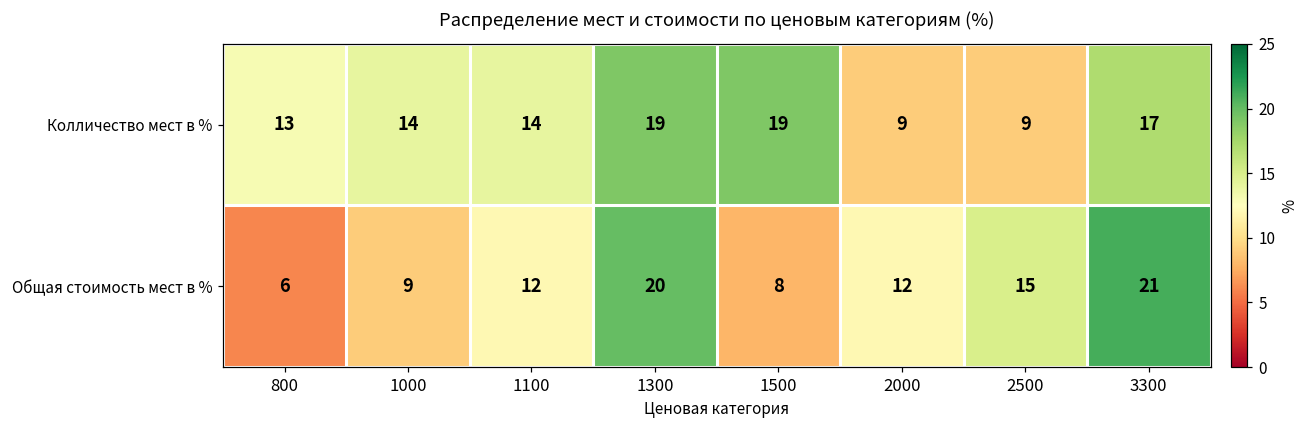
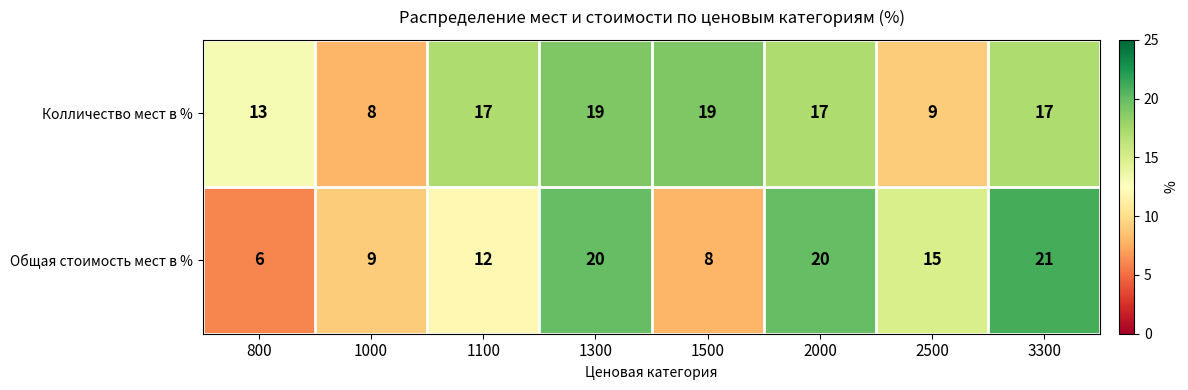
Колличество мест в %, 1000: 14 -> 8
Колличество мест в %, 1100: 14 -> 17
Колличество мест в %, 2000: 9 -> 17
Общая стоимость мест в %, 2000: 12 -> 20
